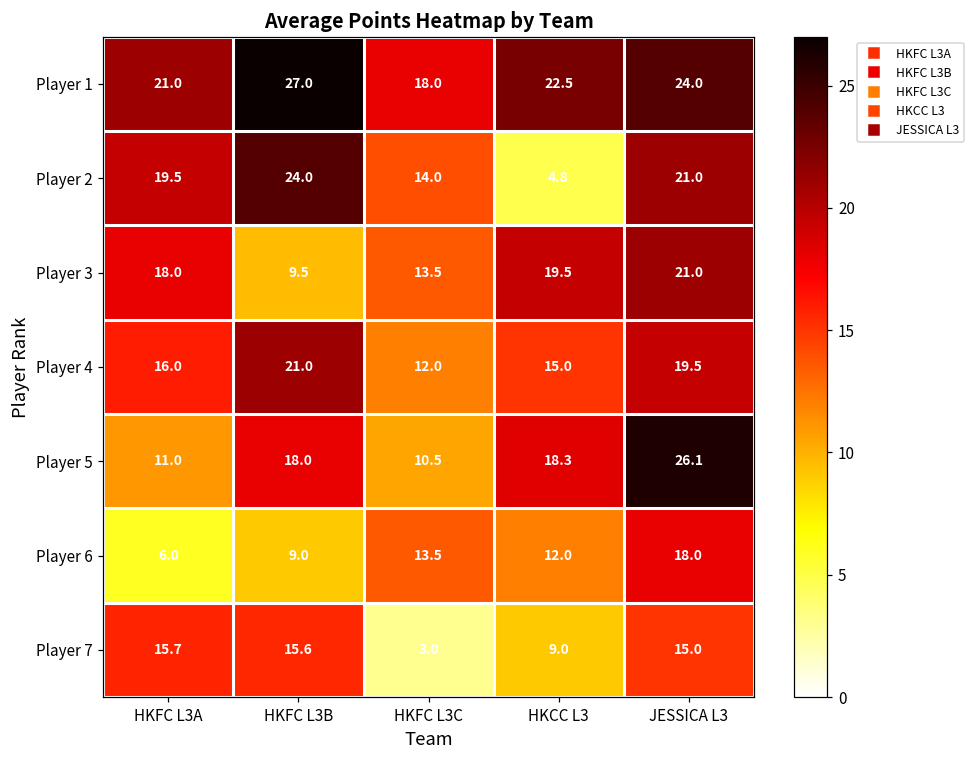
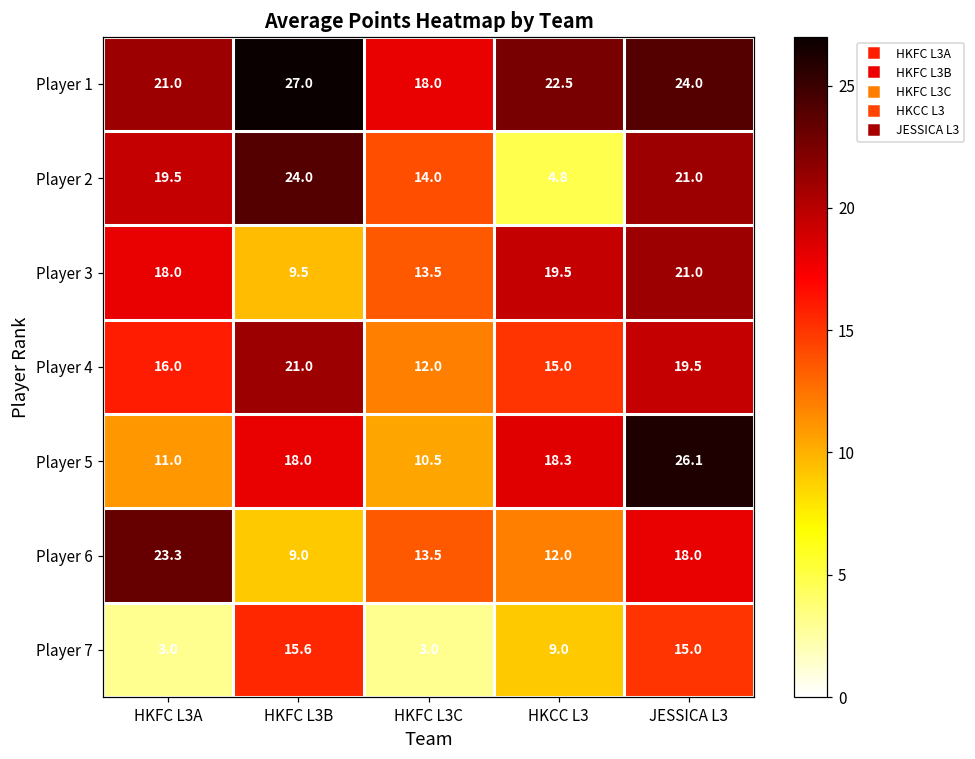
Player 6, HKFC L3A: 6.0 -> 23.3
Player 7, HKFC L3A: 15.7 -> 3.0
